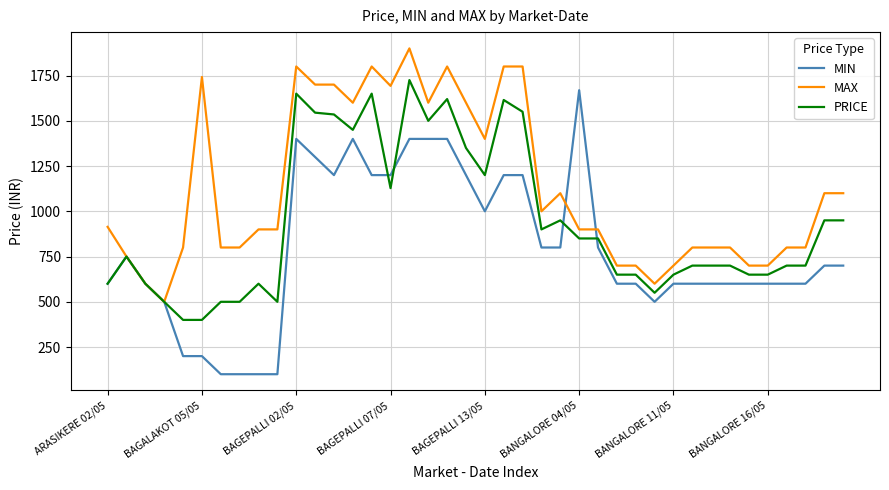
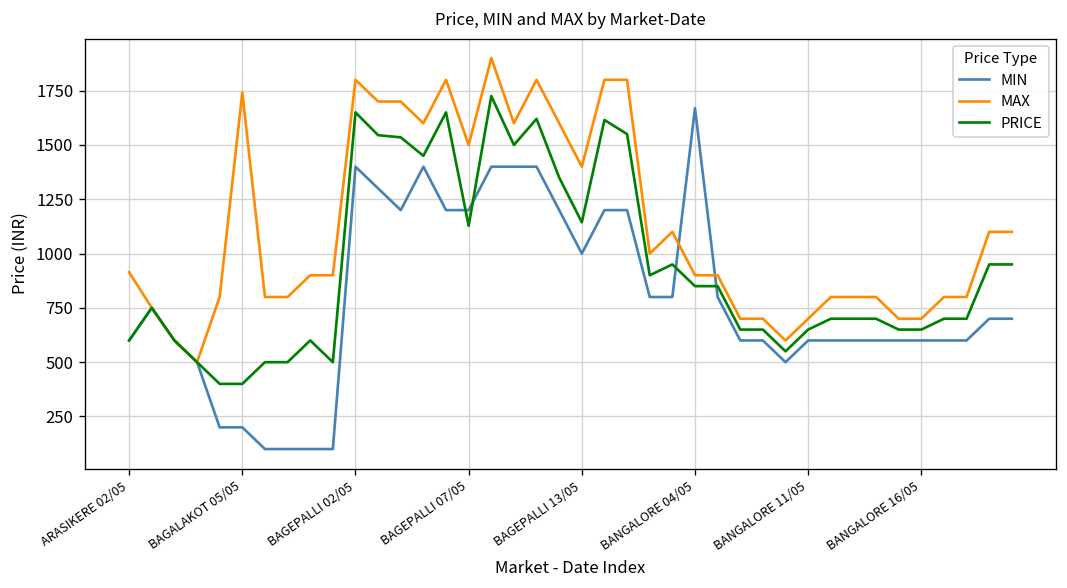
MAX, BAGEPALLI 07/05: 1690 -> 1500
PRICE, BAGEPALLI 13/05: 1200 -> 1140
